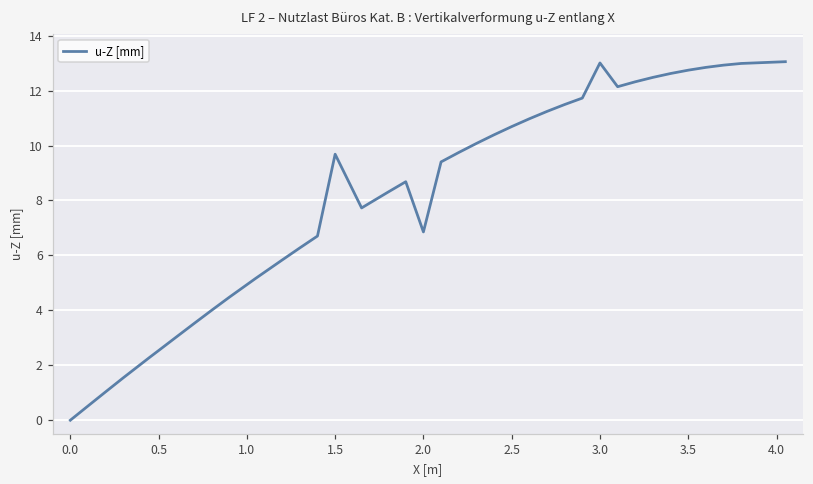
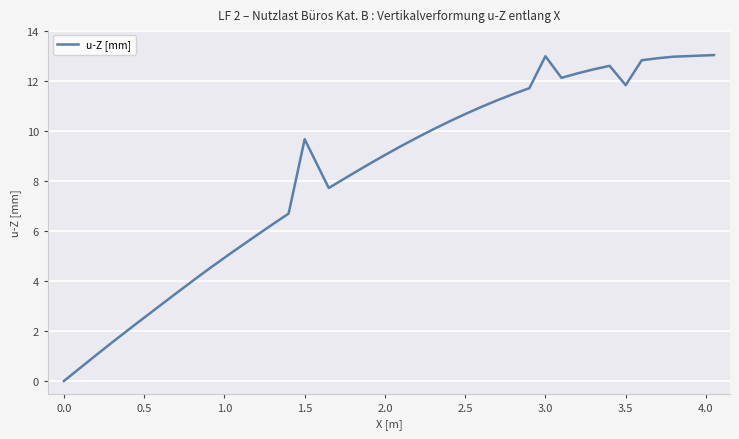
2.0: 6.9 -> 9.0
3.5: 12.7 -> 11.8
